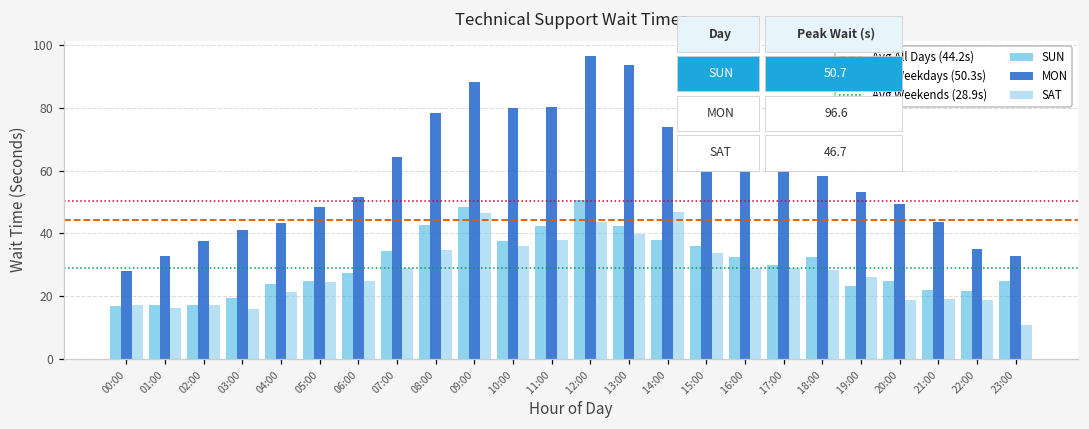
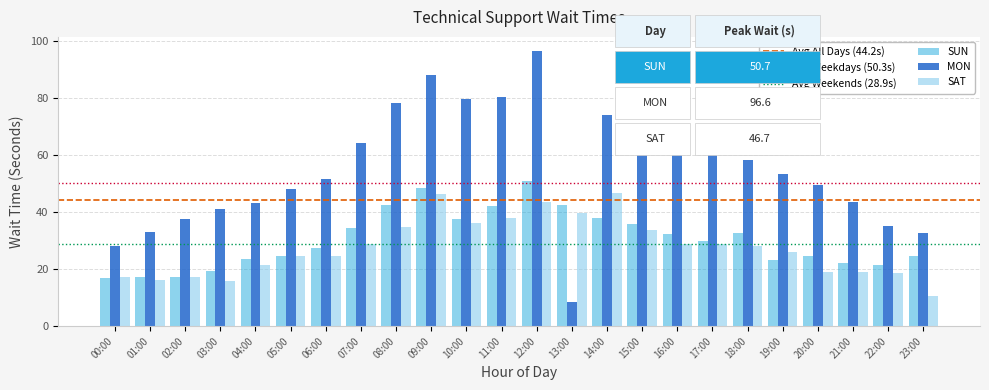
MON, 13:00: 94 -> 8
